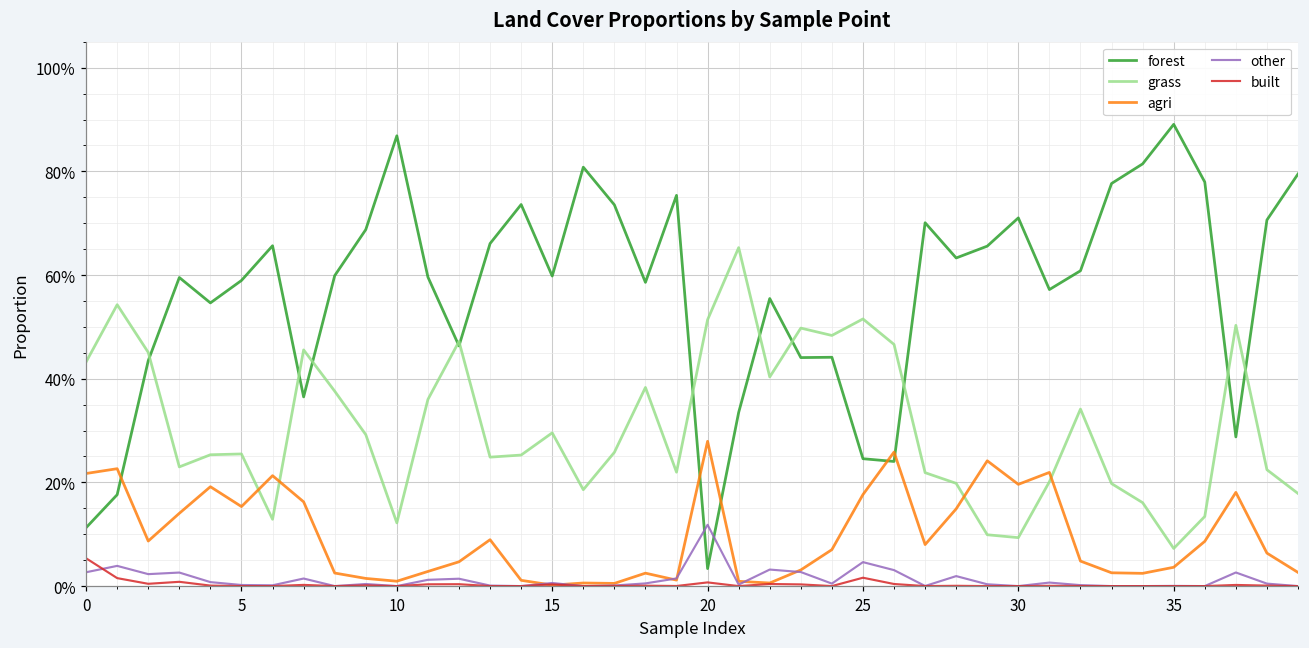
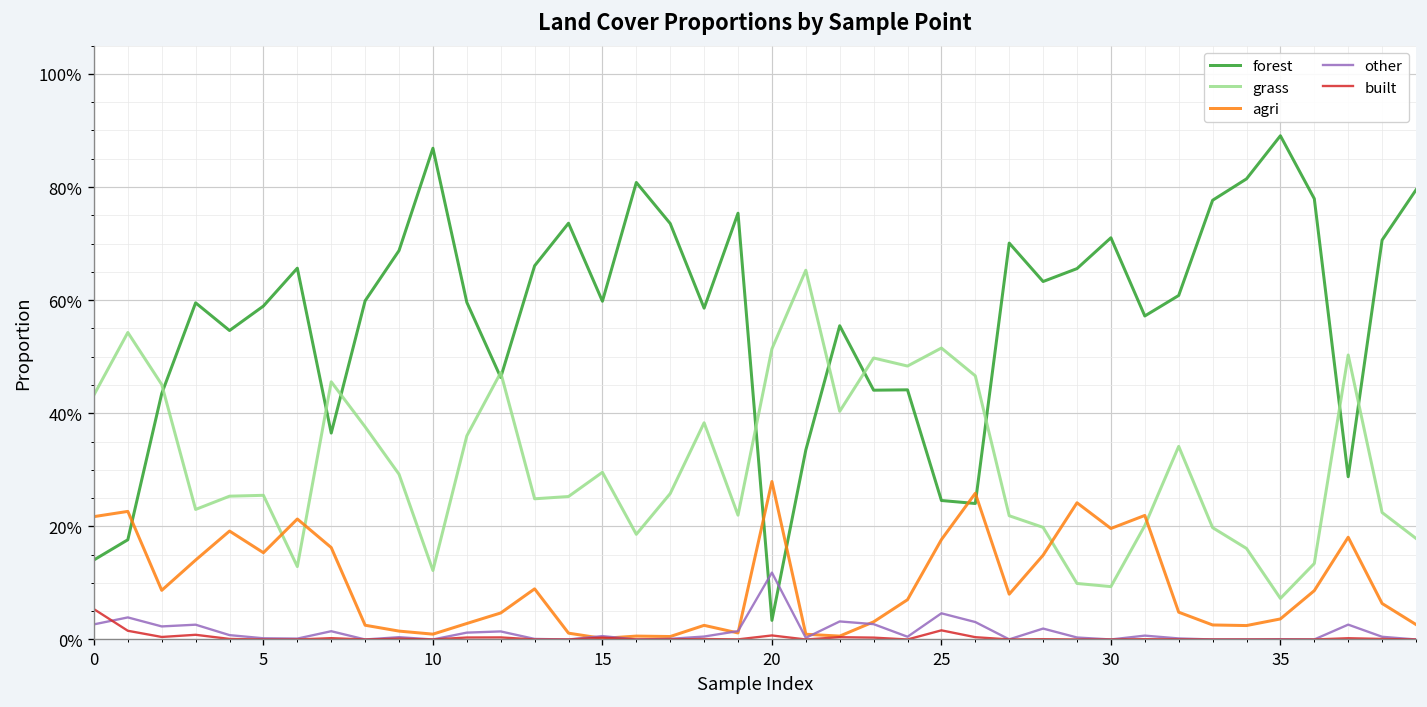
forest, 0: 11% -> 14%
